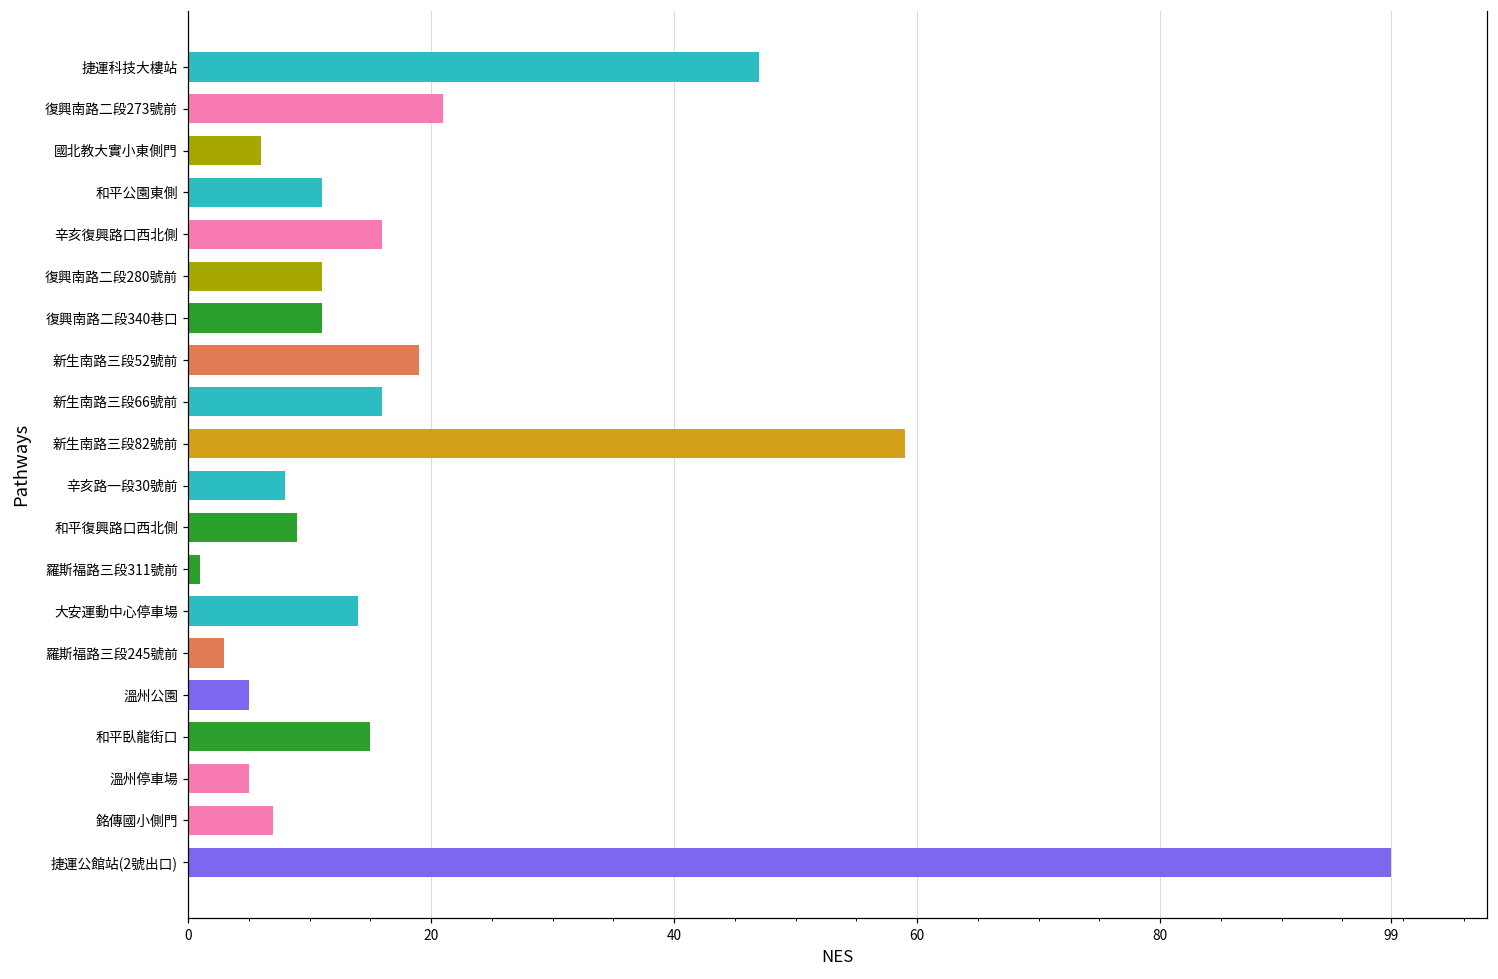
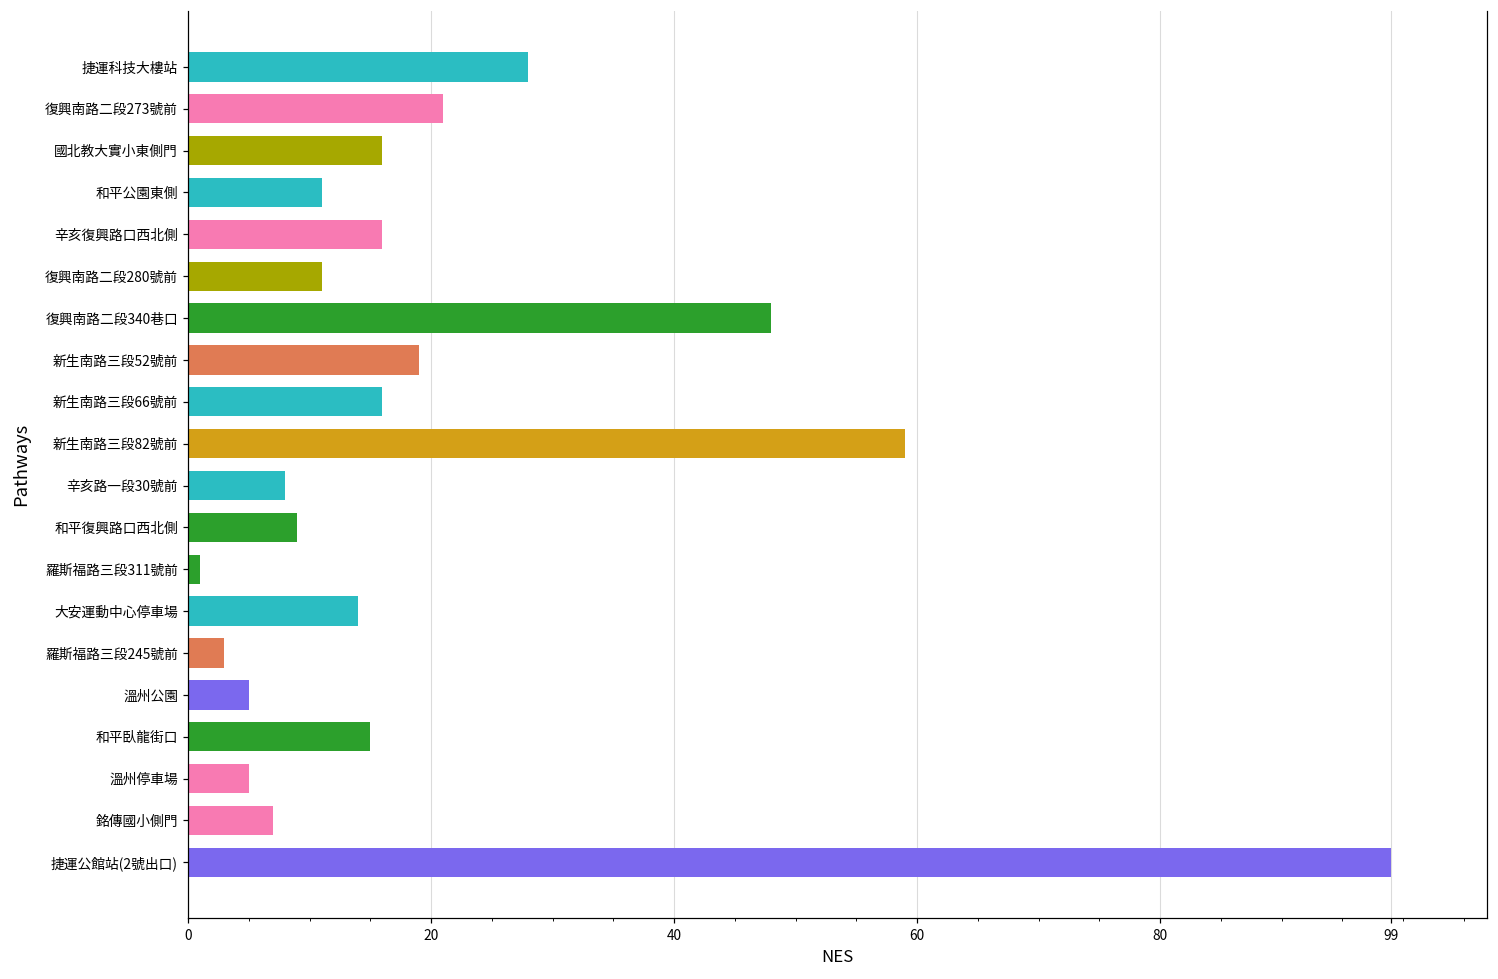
捷運科技大樓站: 47 -> 28
國北教大實小東側門: 6 -> 16
復興南路二段340巷口: 11 -> 48
